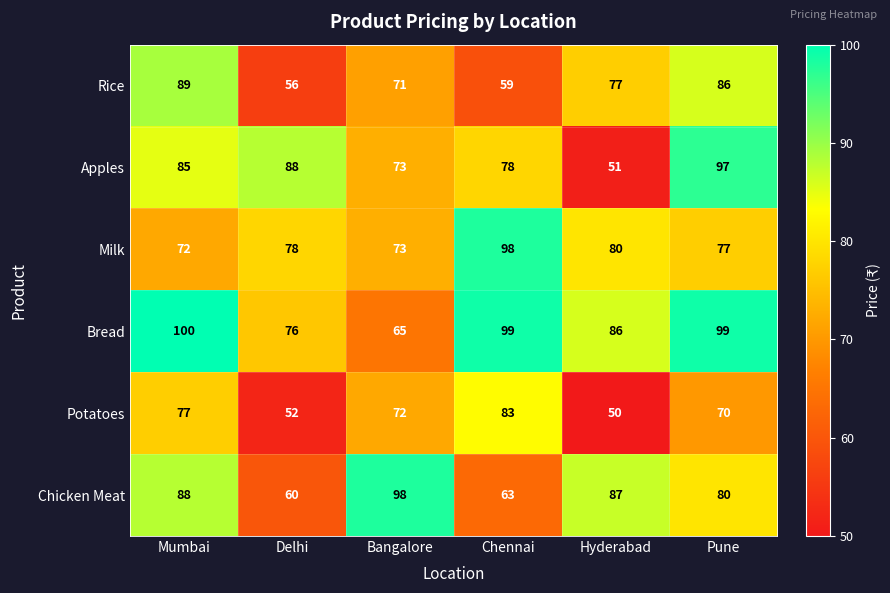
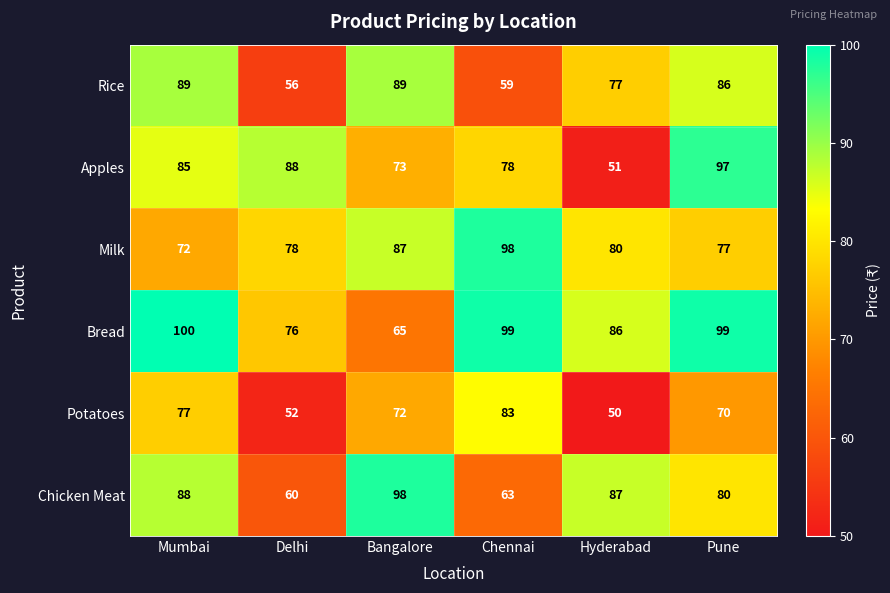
Rice, Bangalore: 71 -> 89
Milk, Bangalore: 73 -> 87
